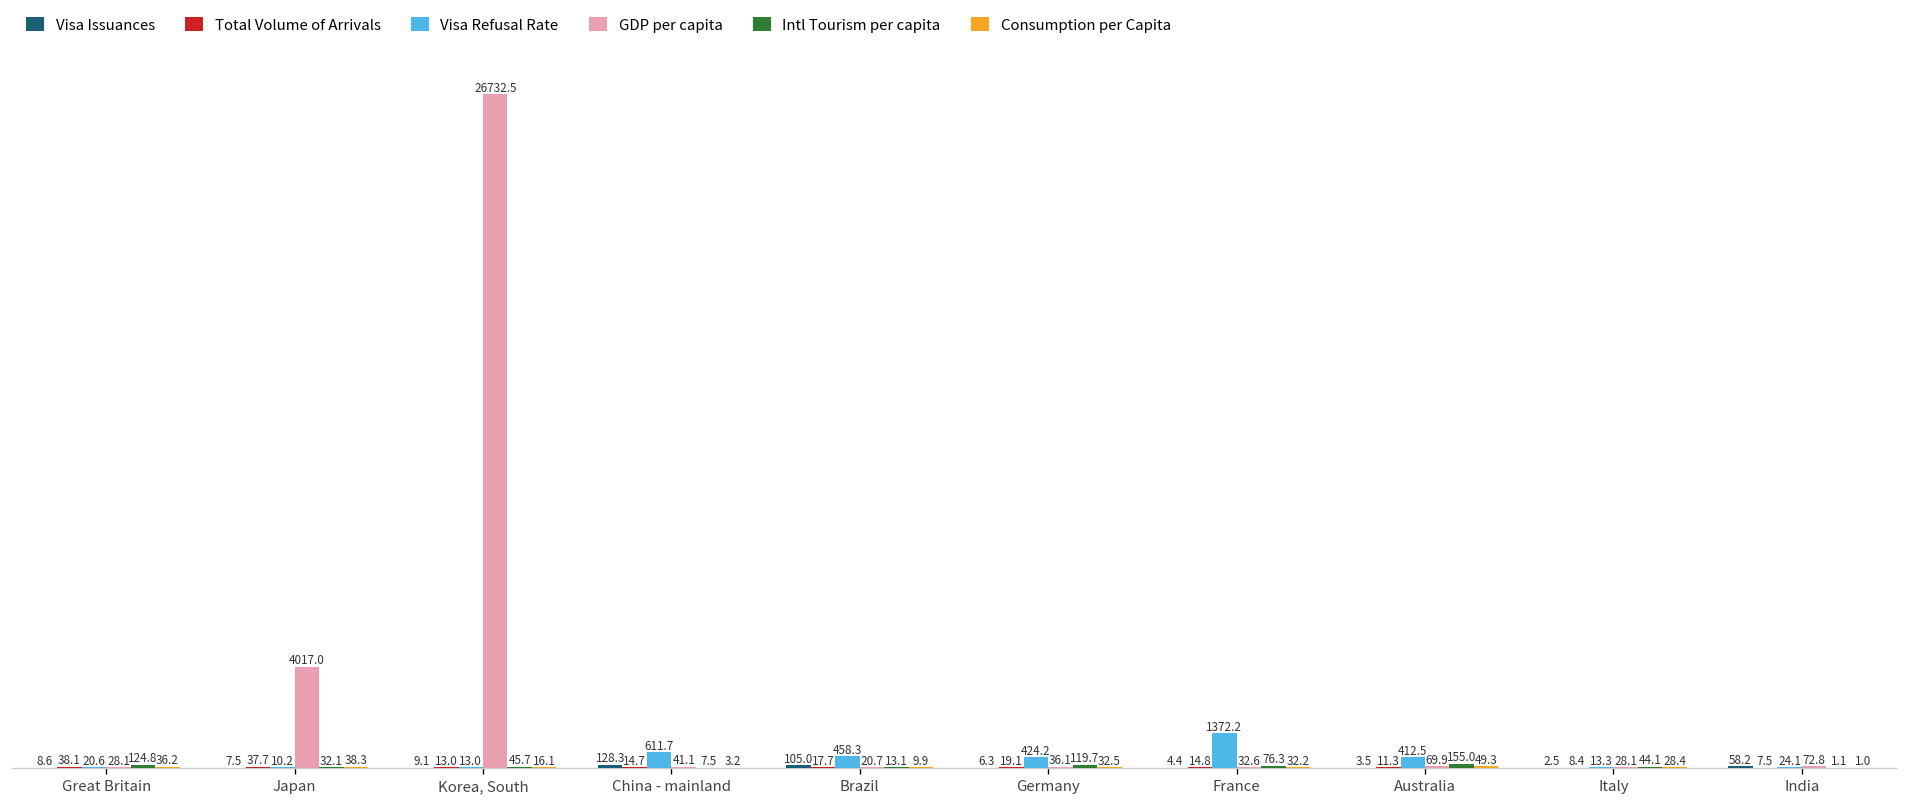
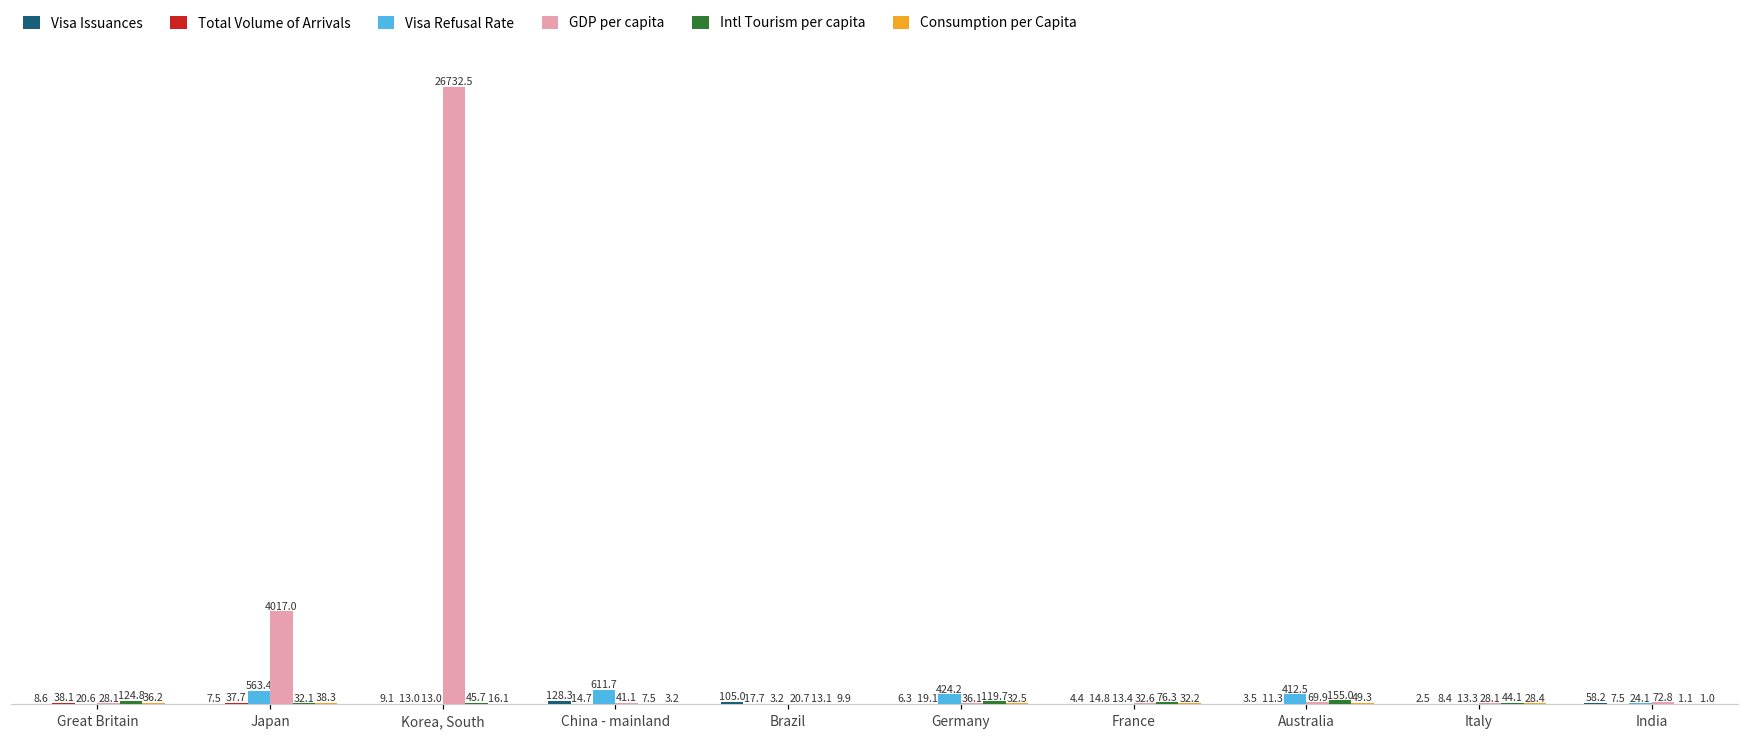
Visa Refusal Rate, Japan: 10.2 -> 563.4
Visa Refusal Rate, Brazil: 458.3 -> 3.2
Visa Refusal Rate, France: 1372.2 -> 13.4
